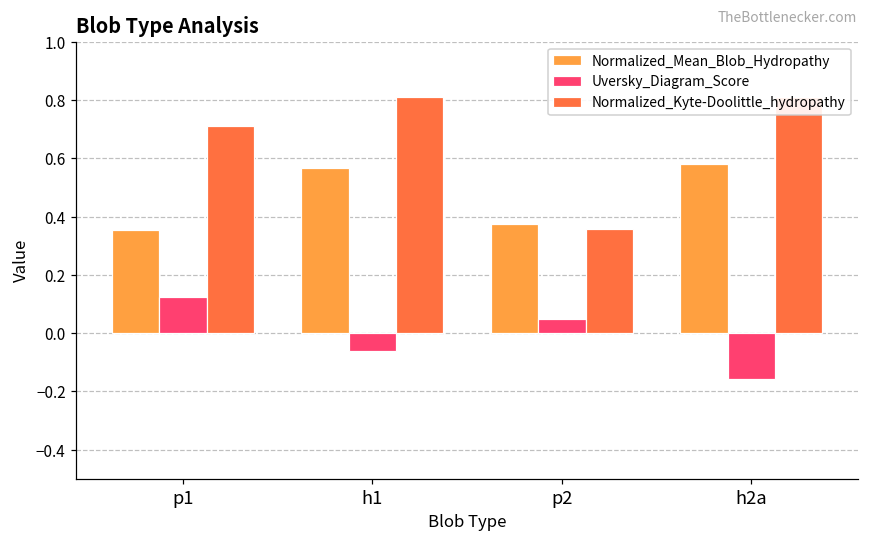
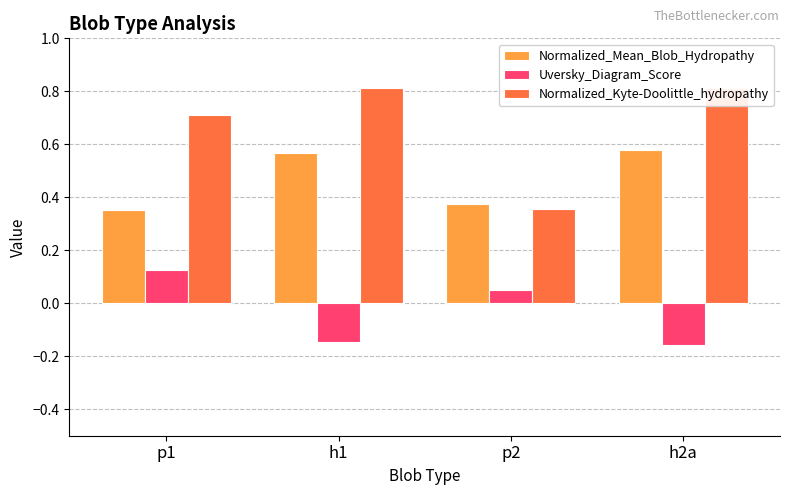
Uversky_Diagram_Score, h1: -0.06 -> -0.15
